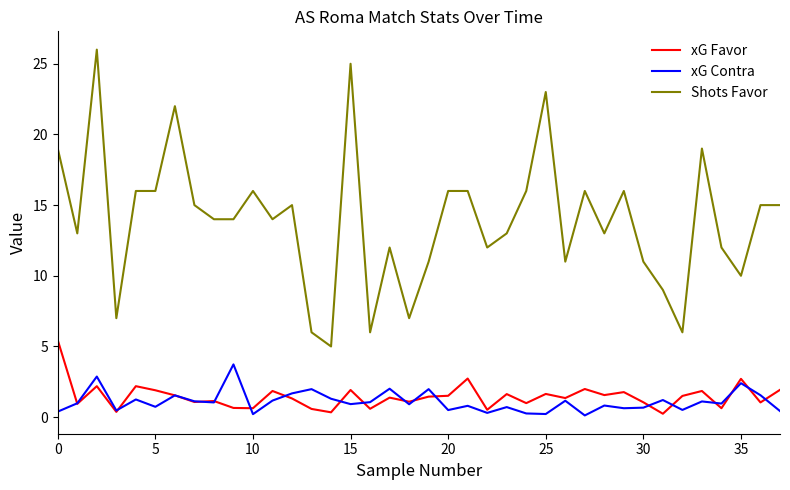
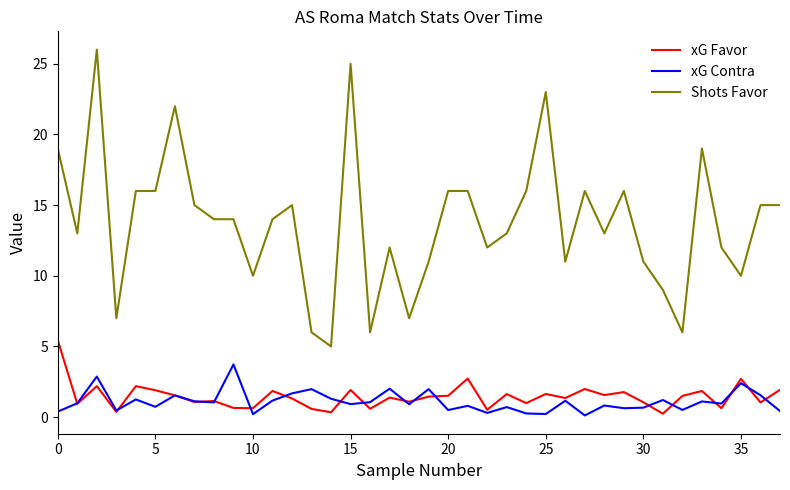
Shots Favor, 10: 16 -> 10
